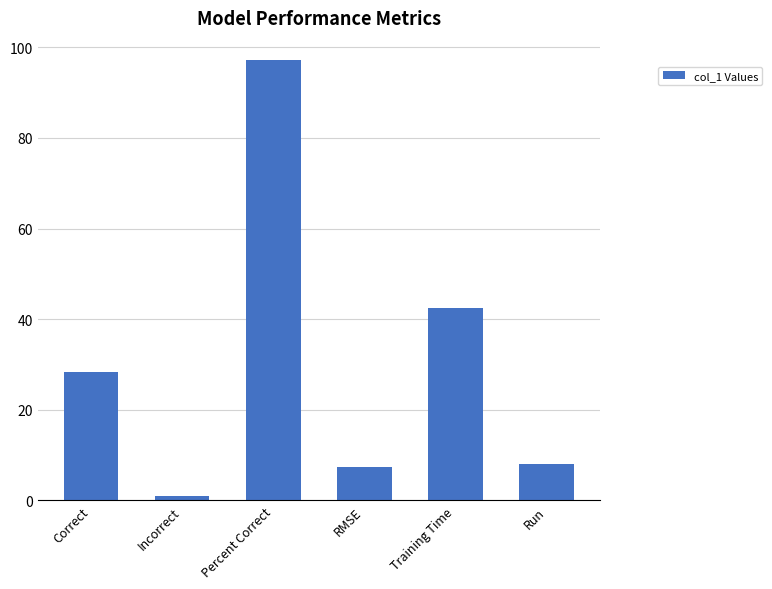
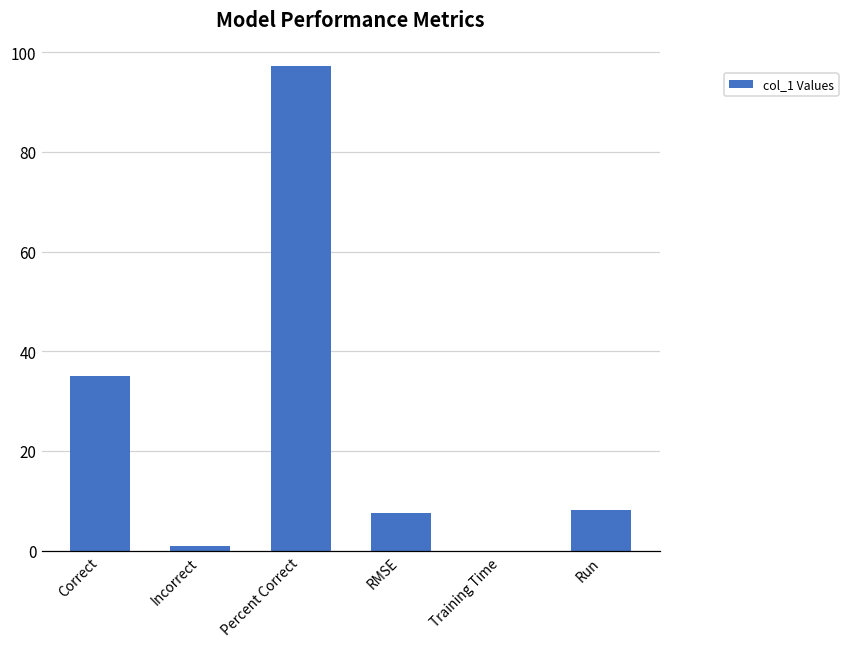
Correct: 28 -> 35
Training Time: 42 -> 0
